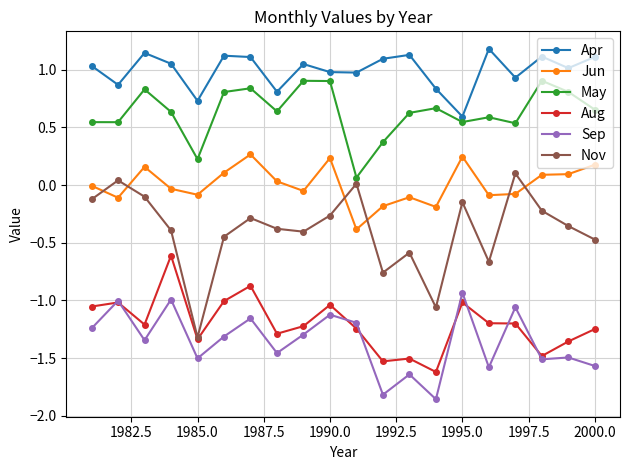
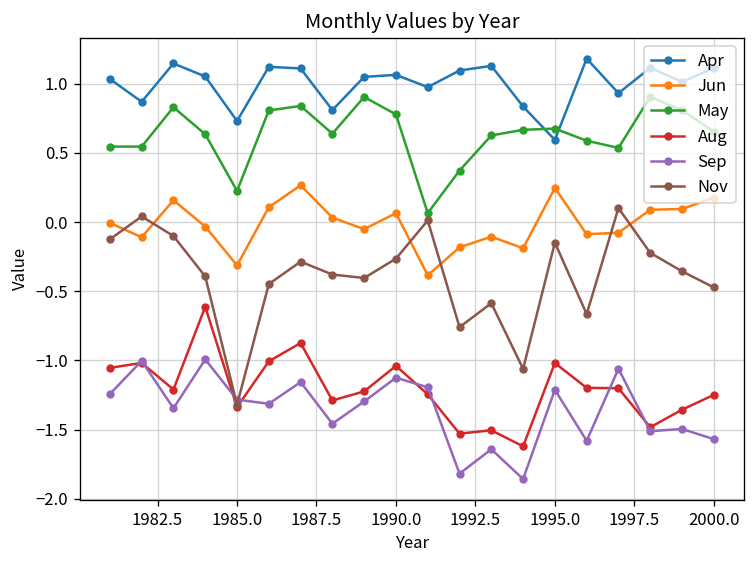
Jun, 1985.0: -0.08 -> -0.31
Sep, 1985.0: -1.50 -> -1.28
Apr, 1990.0: 0.98 -> 1.06
Jun, 1990.0: 0.23 -> 0.06
May, 1990.0: 0.90 -> 0.78
May, 1995.0: 0.55 -> 0.68
Sep, 1995.0: -0.93 -> -1.21
